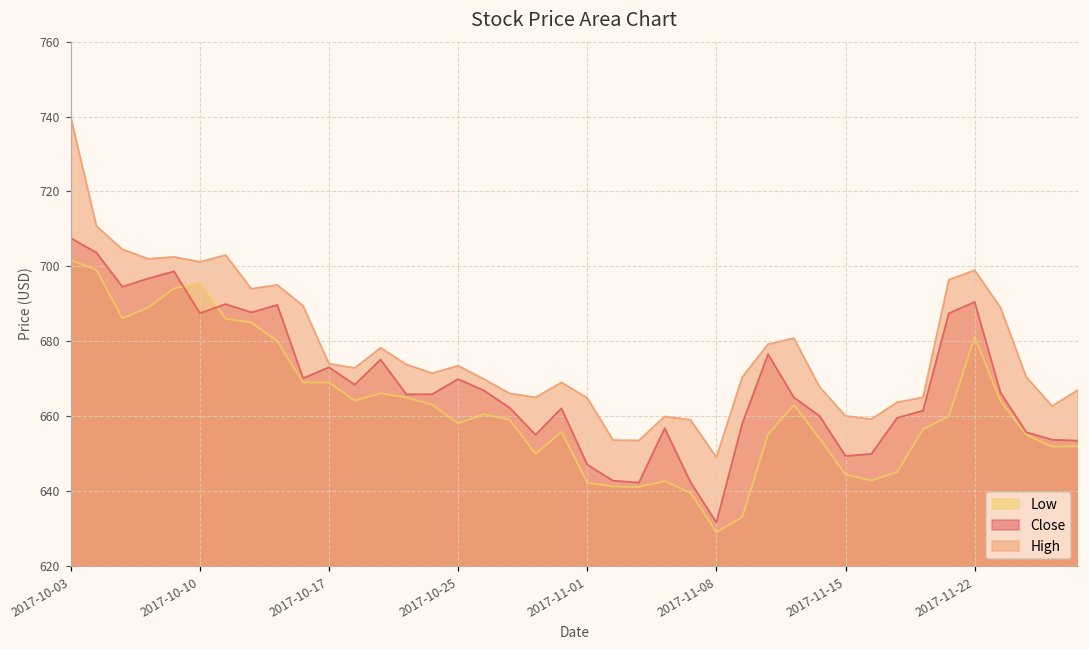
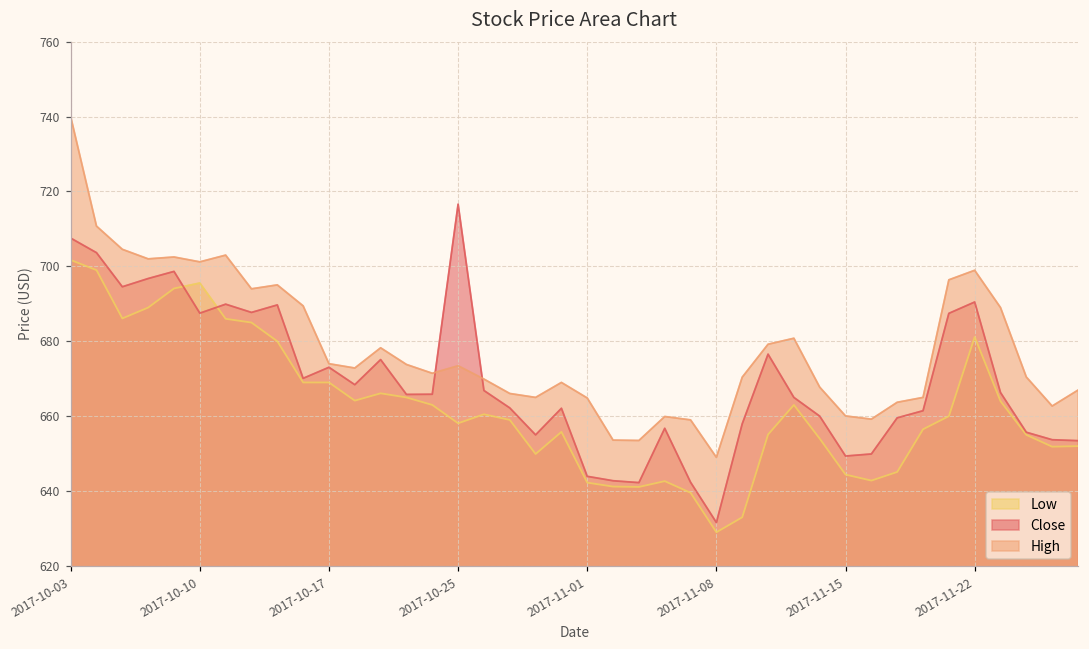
Close, 2017-10-25: 670 -> 717
Close, 2017-11-01: 647 -> 644
